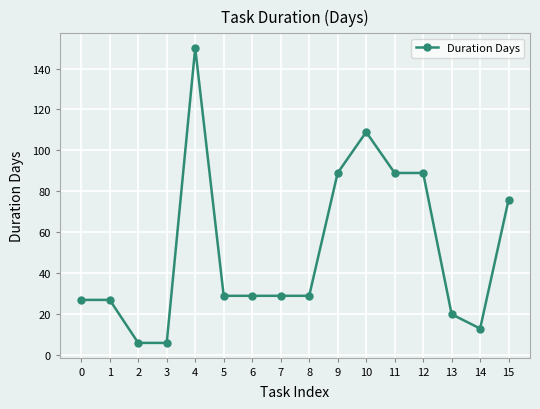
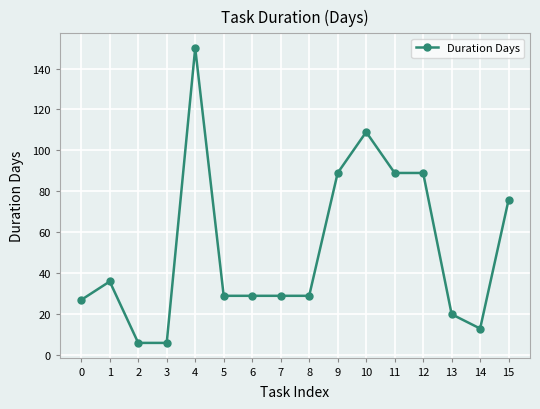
1: 27 -> 36
